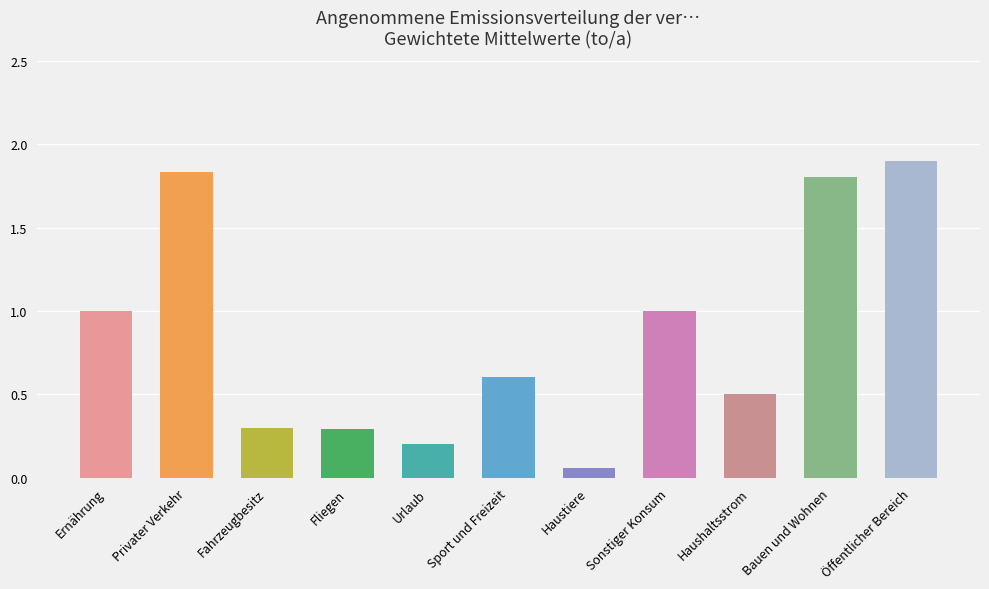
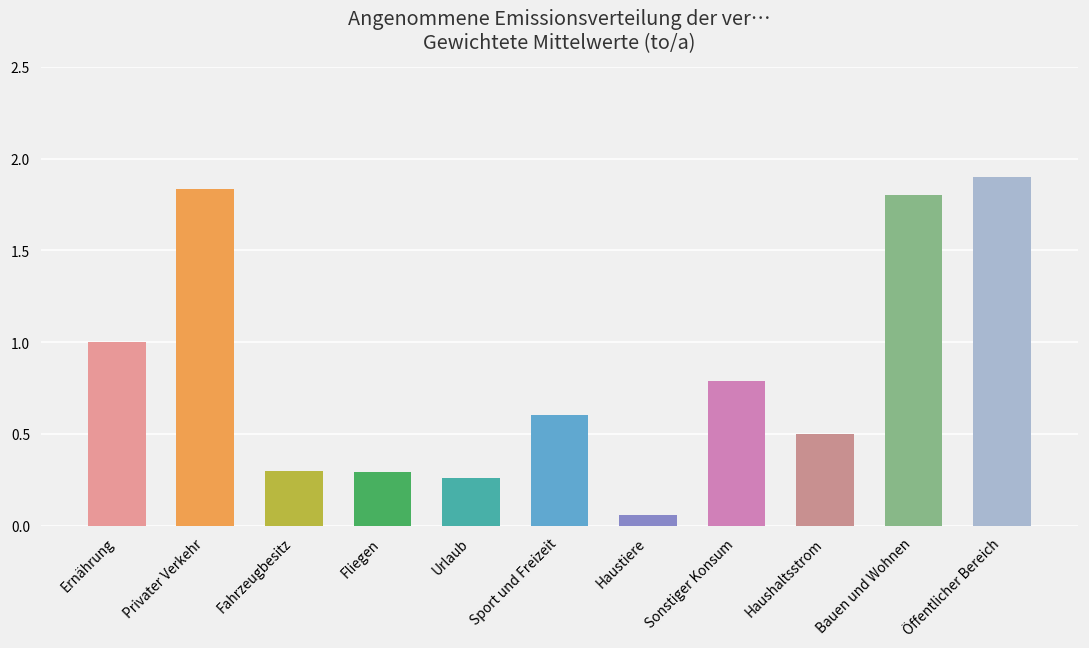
Urlaub: 0.20 -> 0.26
Sonstiger Konsum: 1.00 -> 0.79
